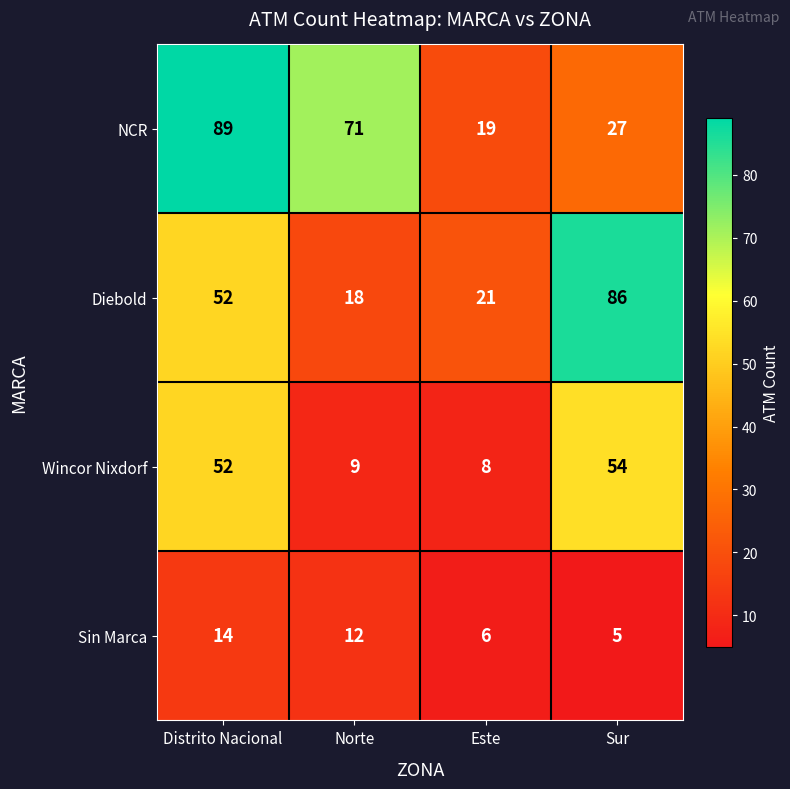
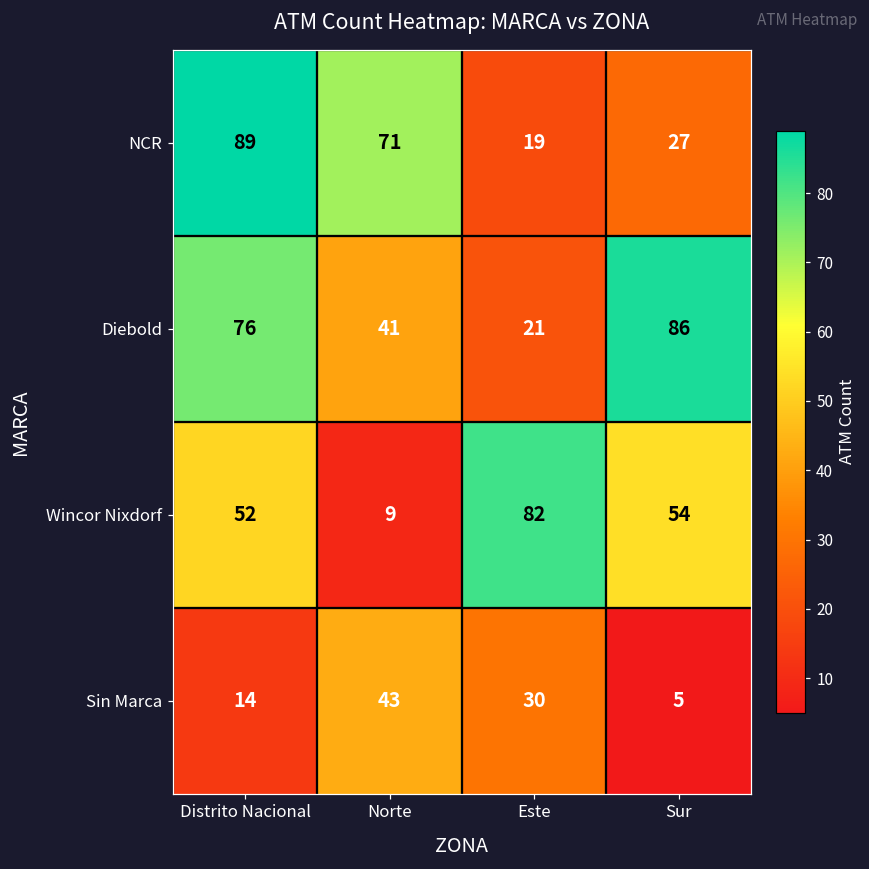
Diebold, Distrito Nacional: 52 -> 76
Diebold, Norte: 18 -> 41
Wincor Nixdorf, Este: 8 -> 82
Sin Marca, Norte: 12 -> 43
Sin Marca, Este: 6 -> 30
